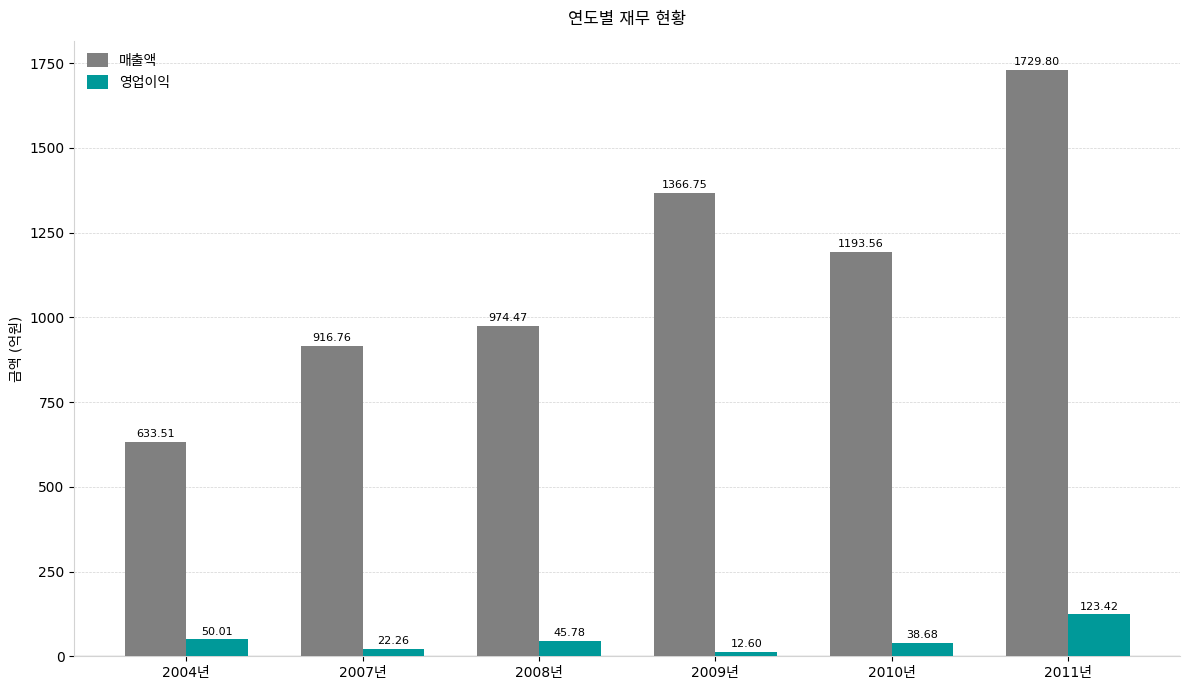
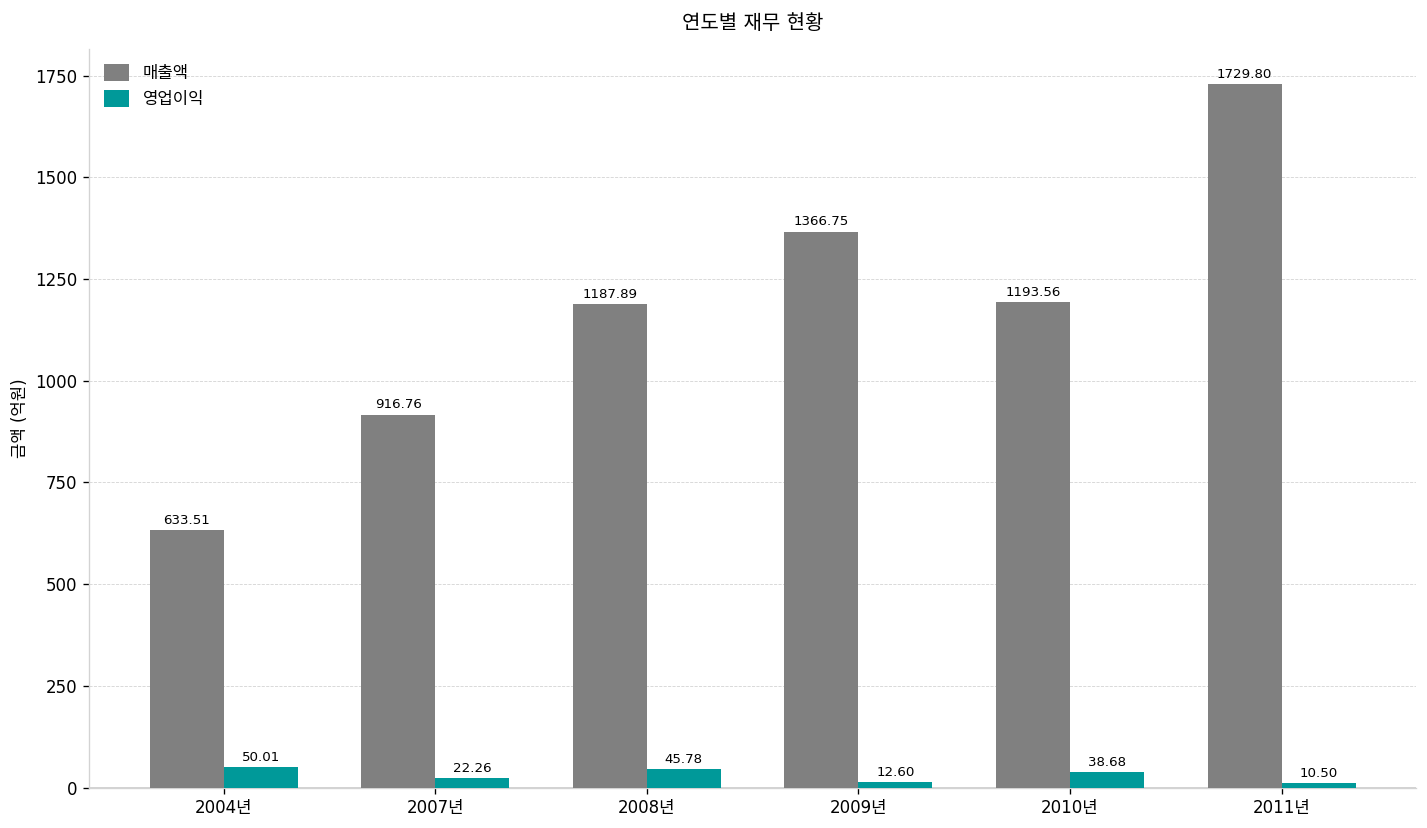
매출액, 2008년: 974.47 -> 1187.89
영업이익, 2011년: 123.42 -> 10.50
